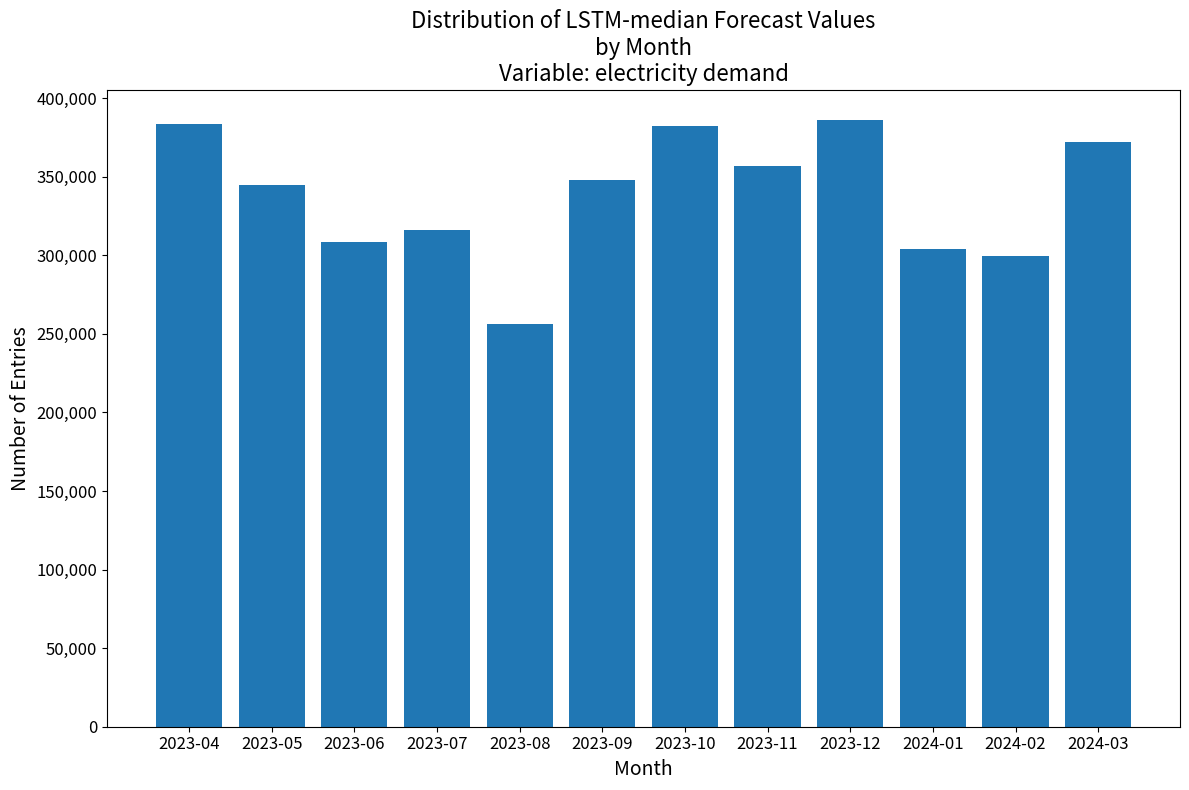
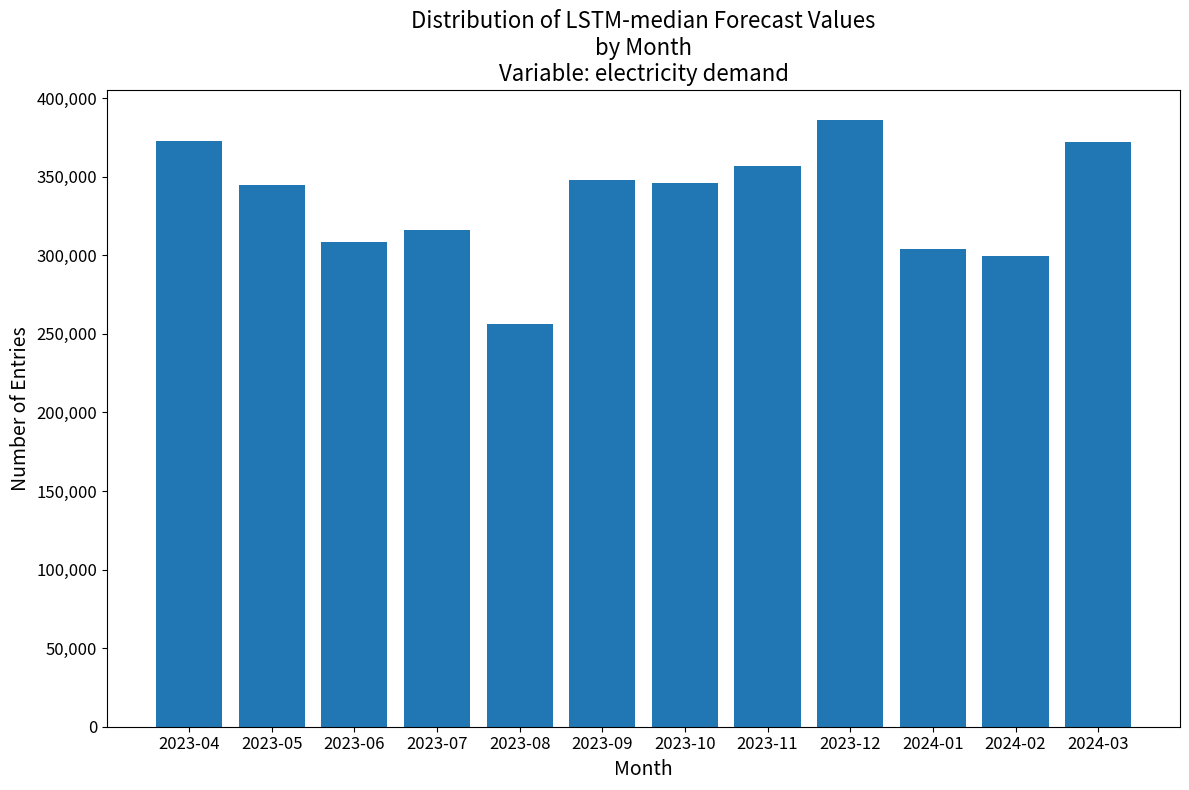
2023-04: 384,000 -> 373,000
2023-10: 382,000 -> 346,000
